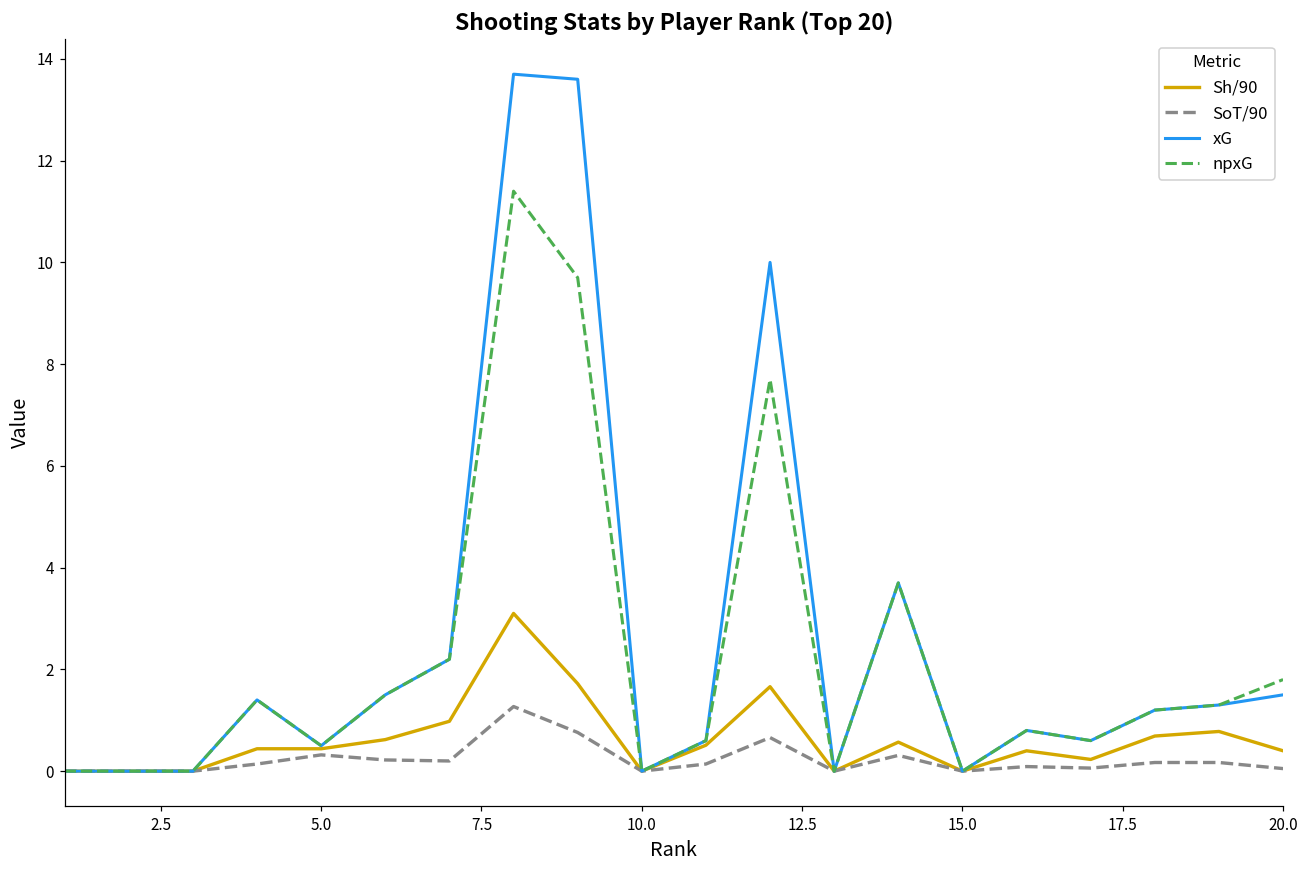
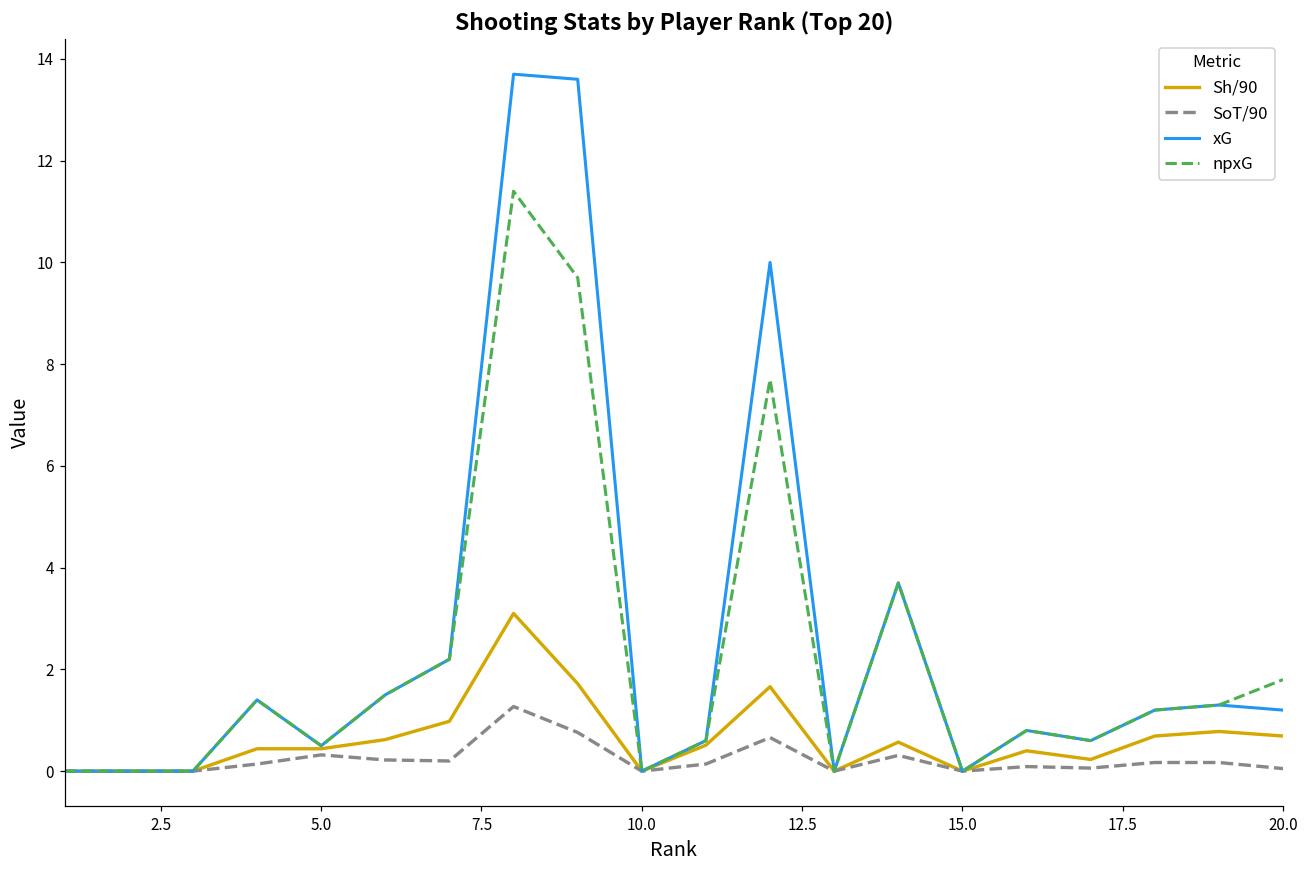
Sh/90, 20.0: 0.4 -> 0.7
xG, 20.0: 1.5 -> 1.2
